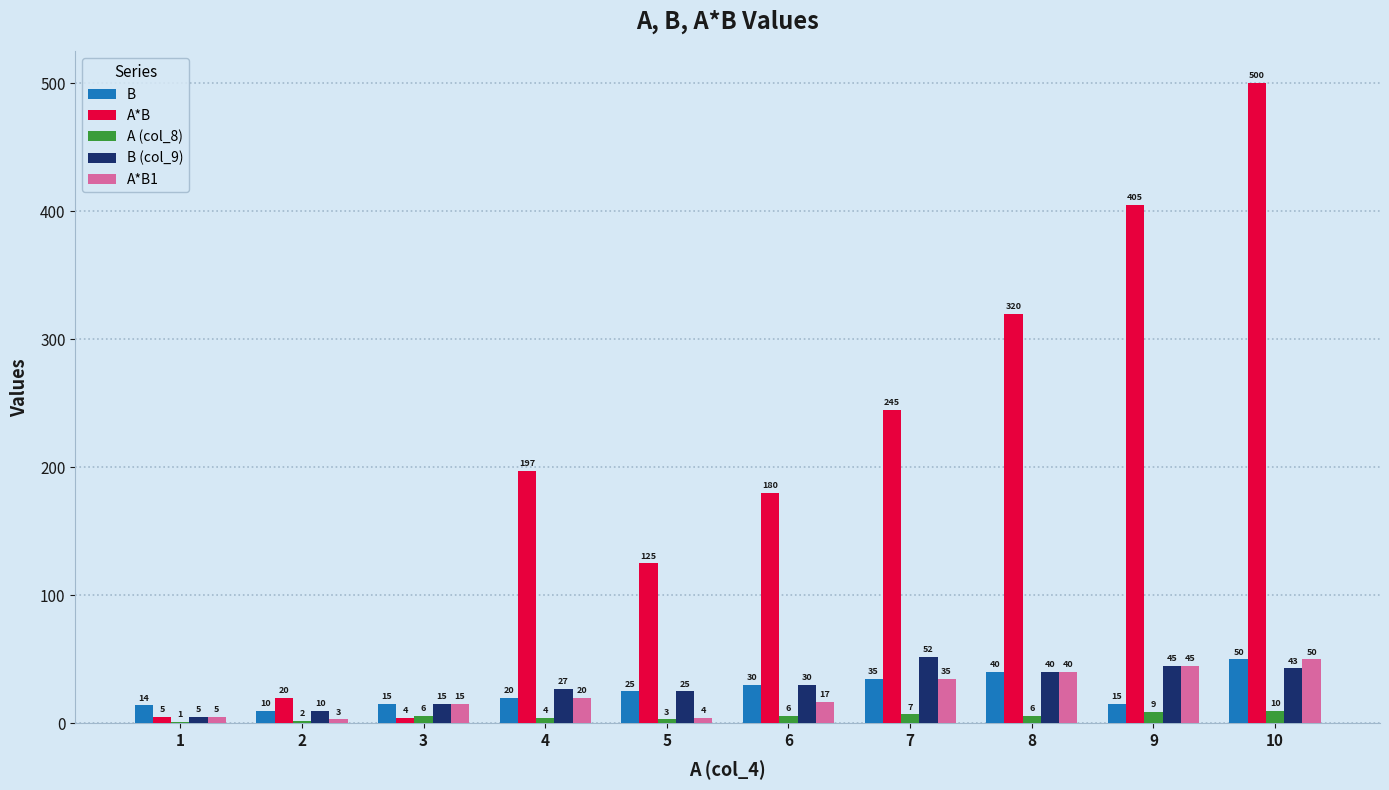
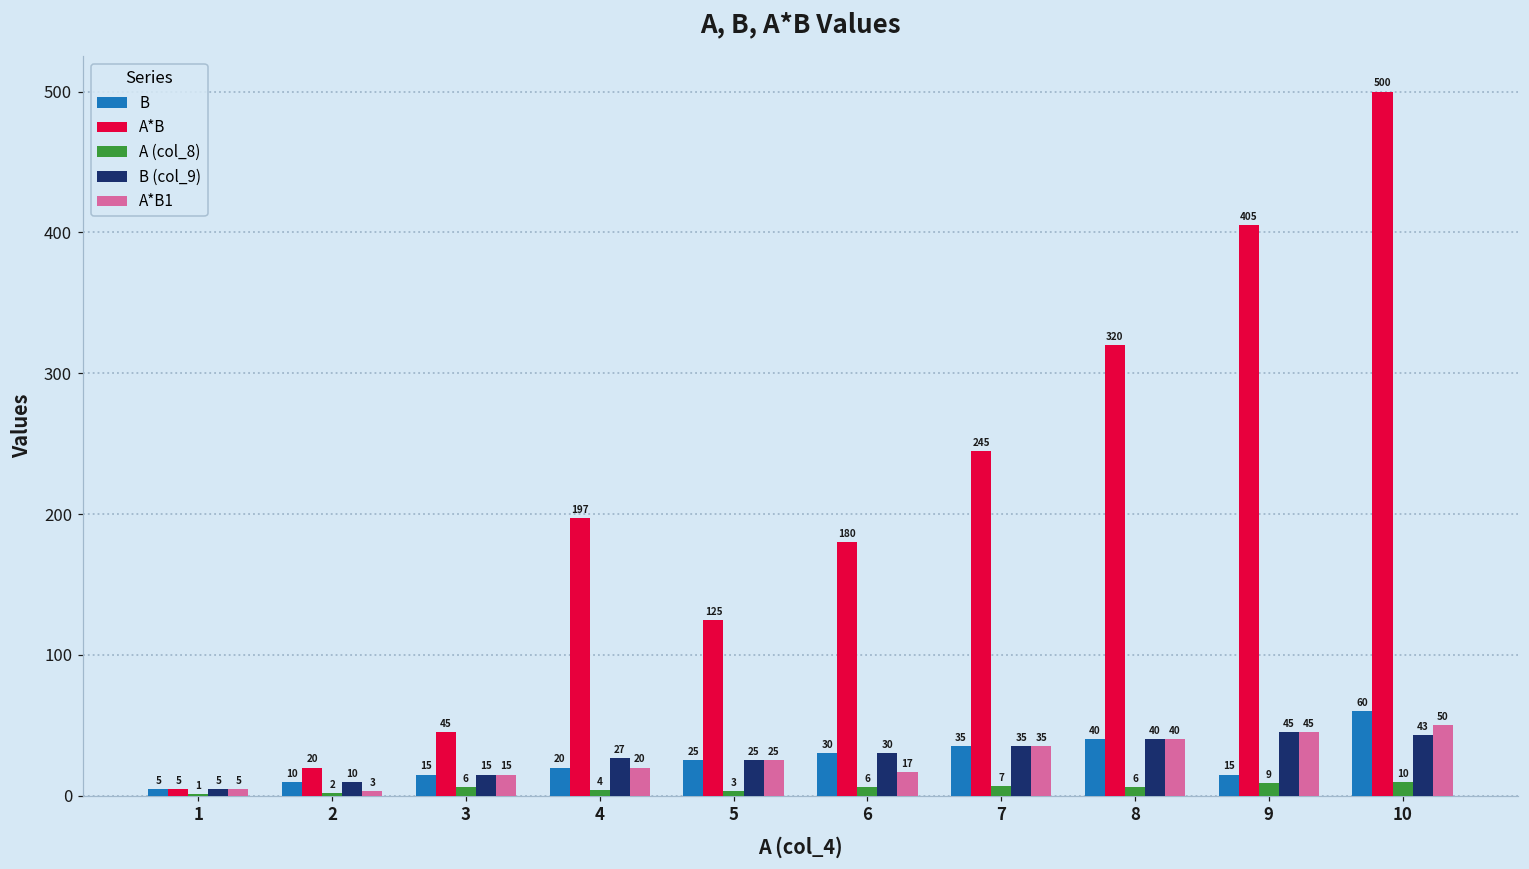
B, 1: 14 -> 5
A*B, 3: 4 -> 45
A*B1, 5: 4 -> 25
B (col_9), 7: 52 -> 35
B, 10: 50 -> 60
